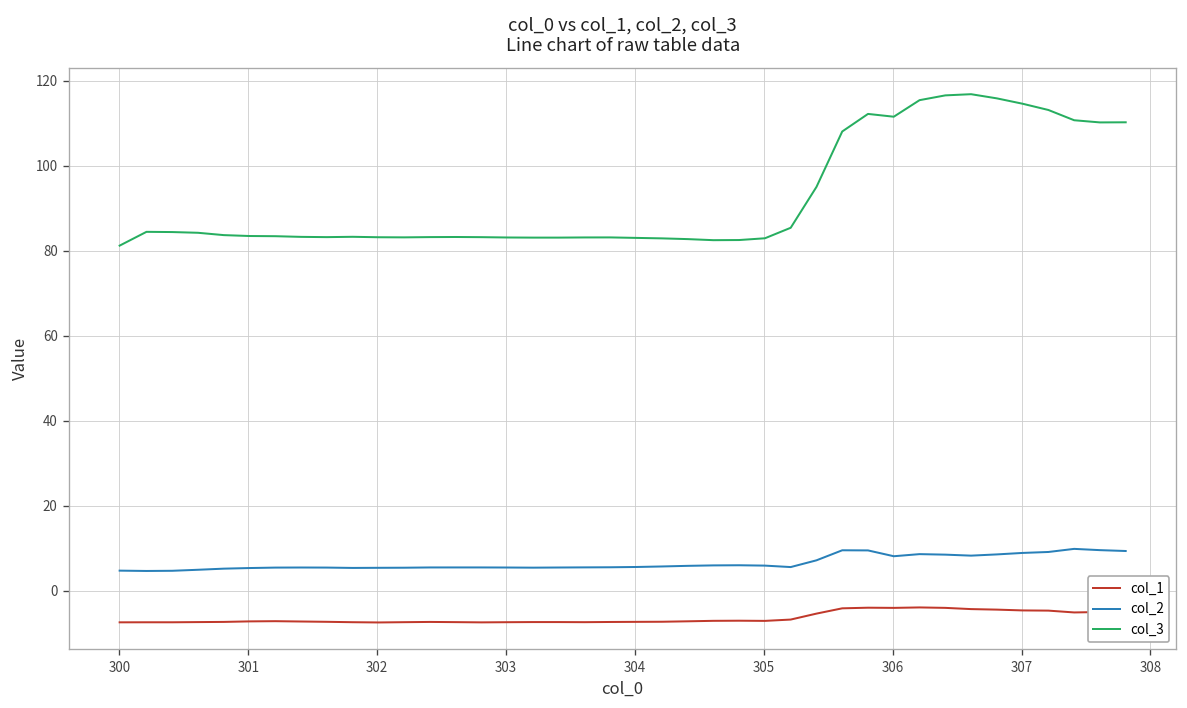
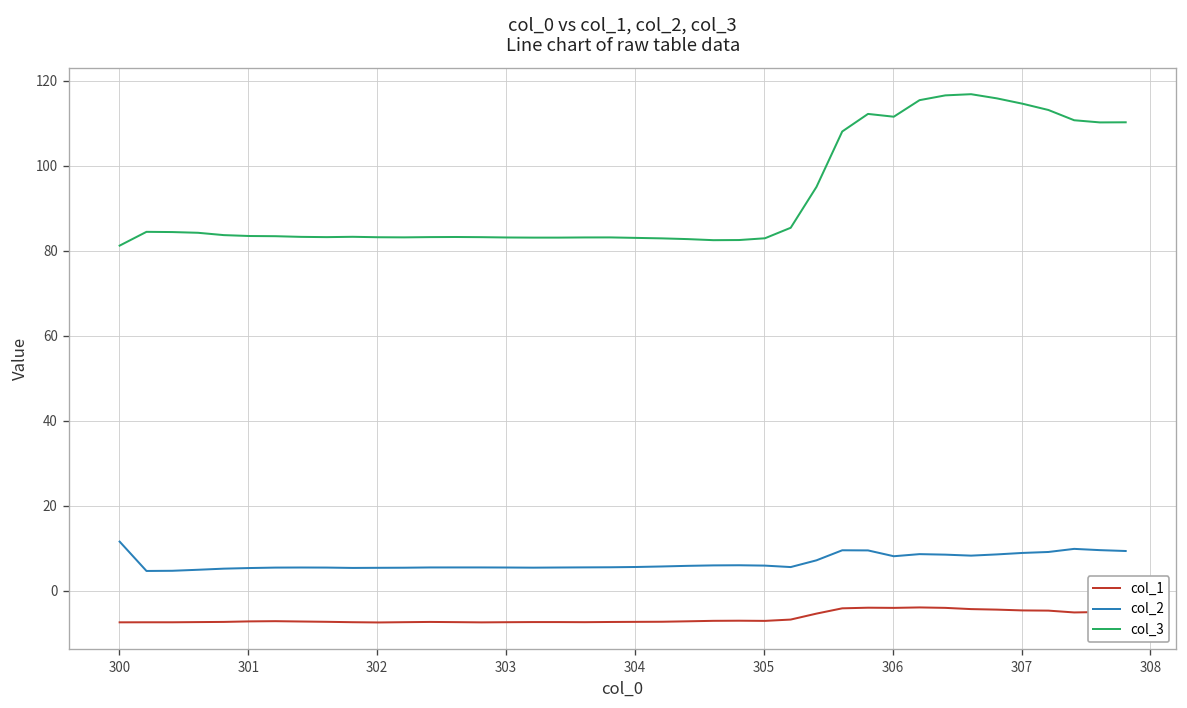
col_2, 300: 5 -> 12
